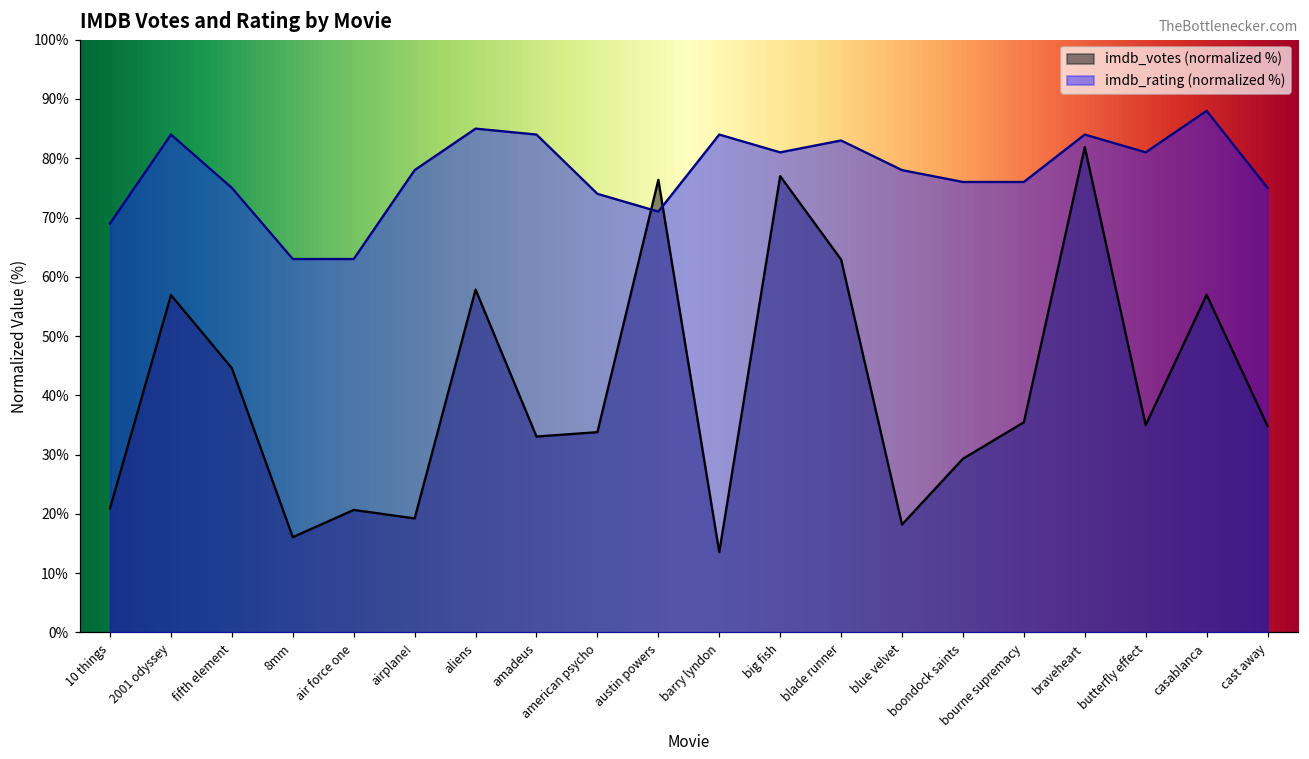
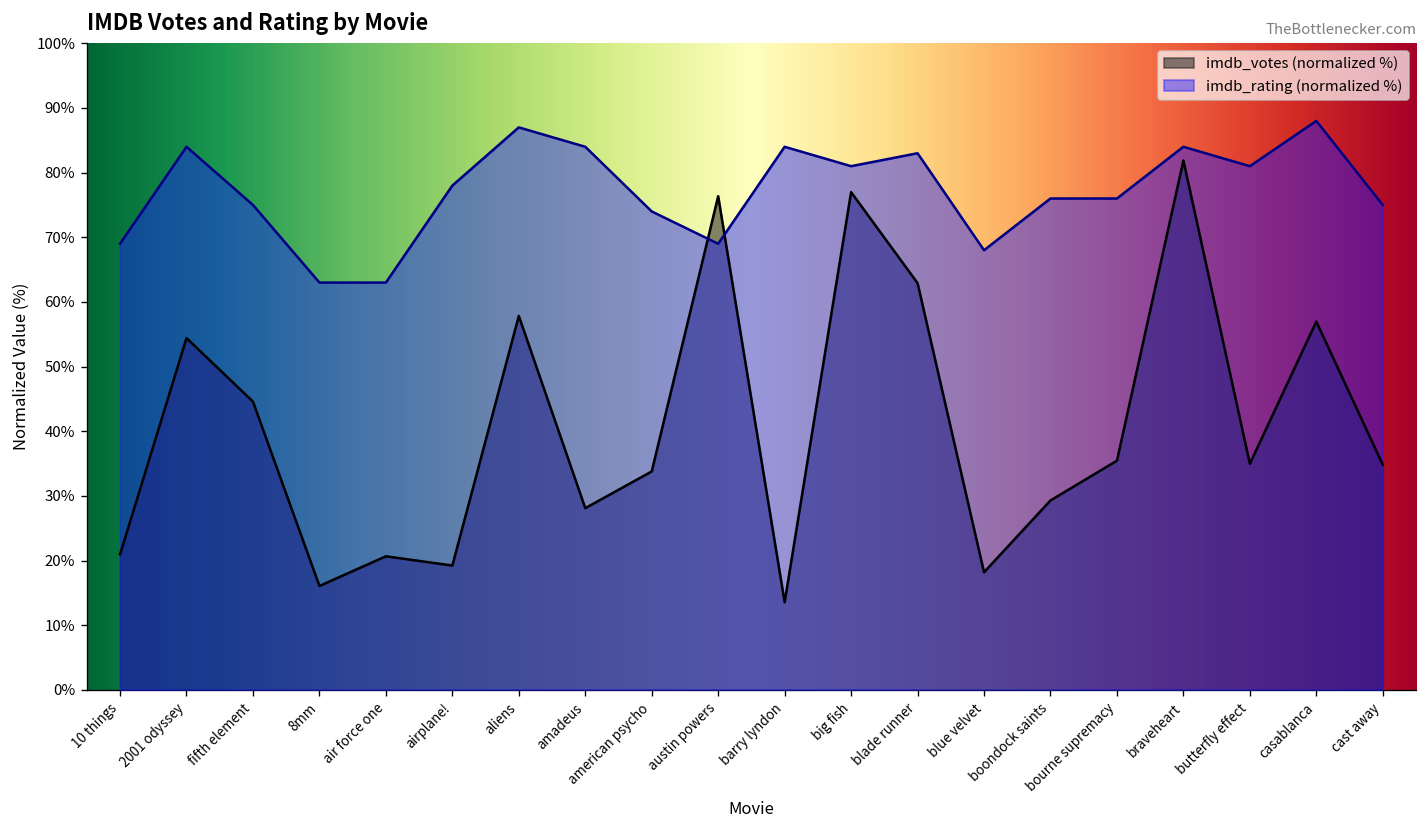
imdb_votes (normalized %), 2001 odyssey: 57% -> 54%
imdb_rating (normalized %), aliens: 85% -> 87%
imdb_votes (normalized %), amadeus: 33% -> 28%
imdb_rating (normalized %), austin powers: 71% -> 69%
imdb_rating (normalized %), blue velvet: 78% -> 68%
